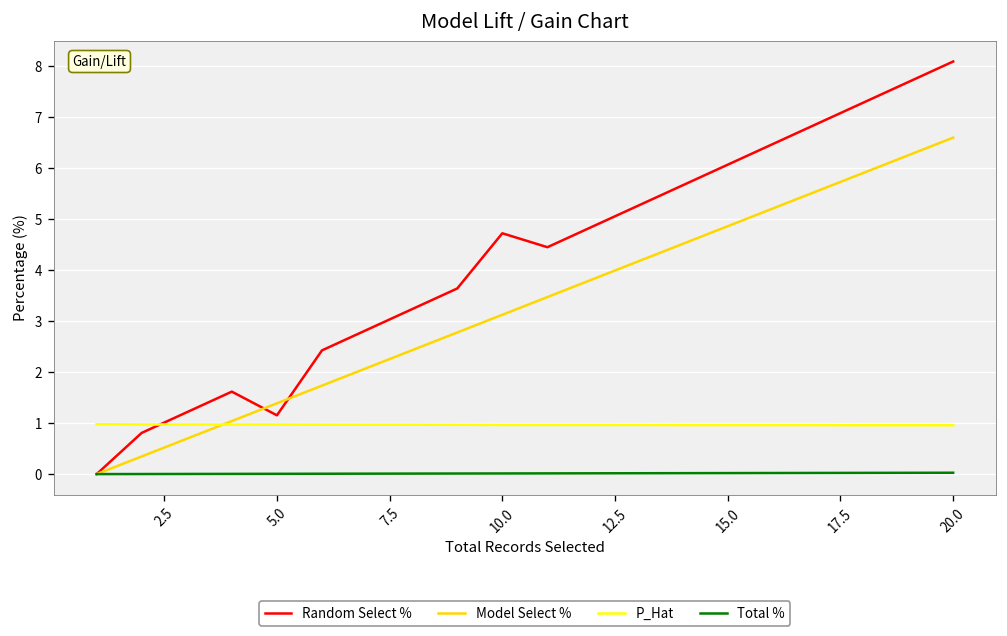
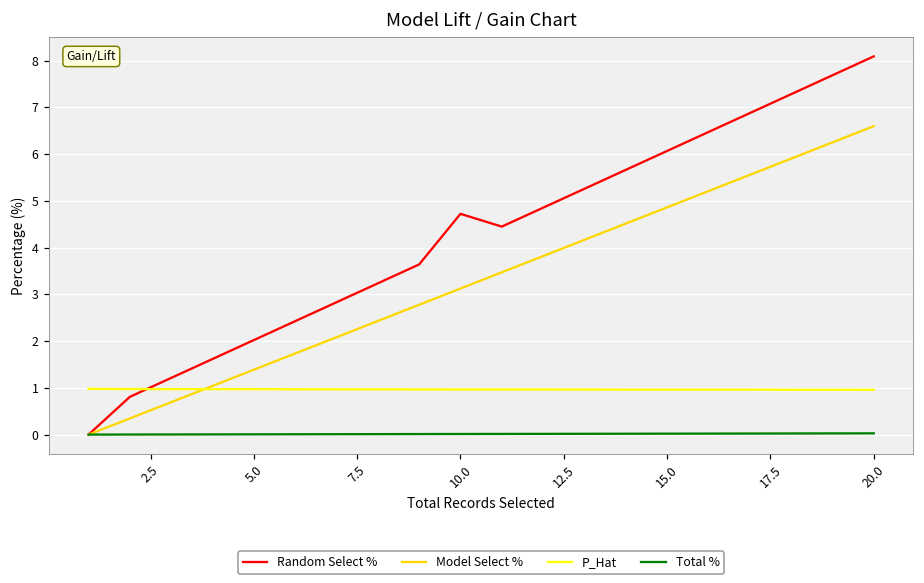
Random Select %, 5.0: 1.2 -> 2.0
